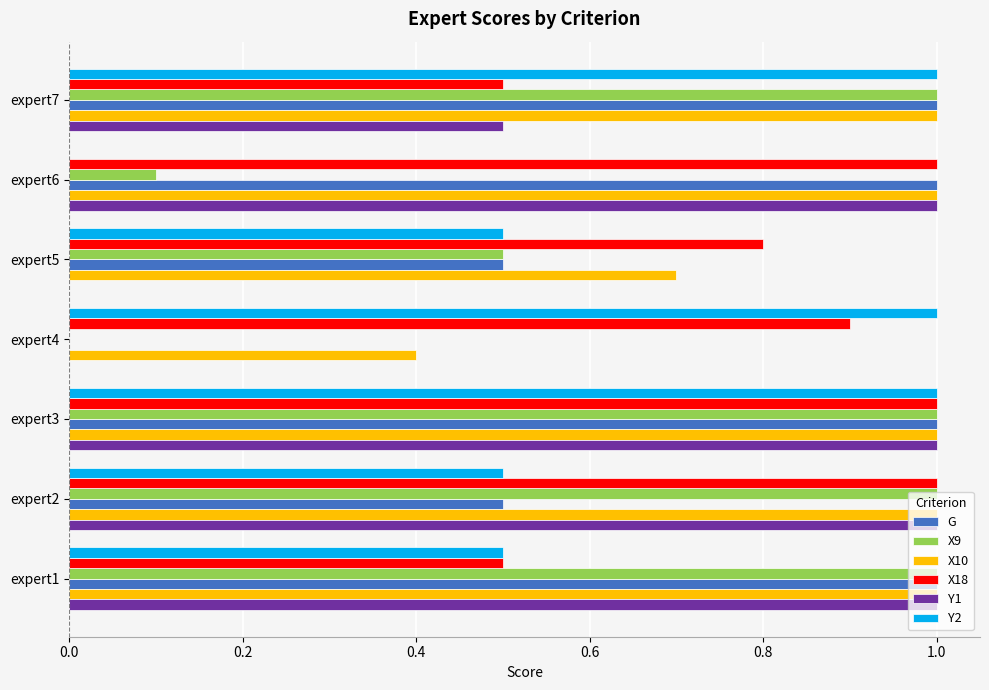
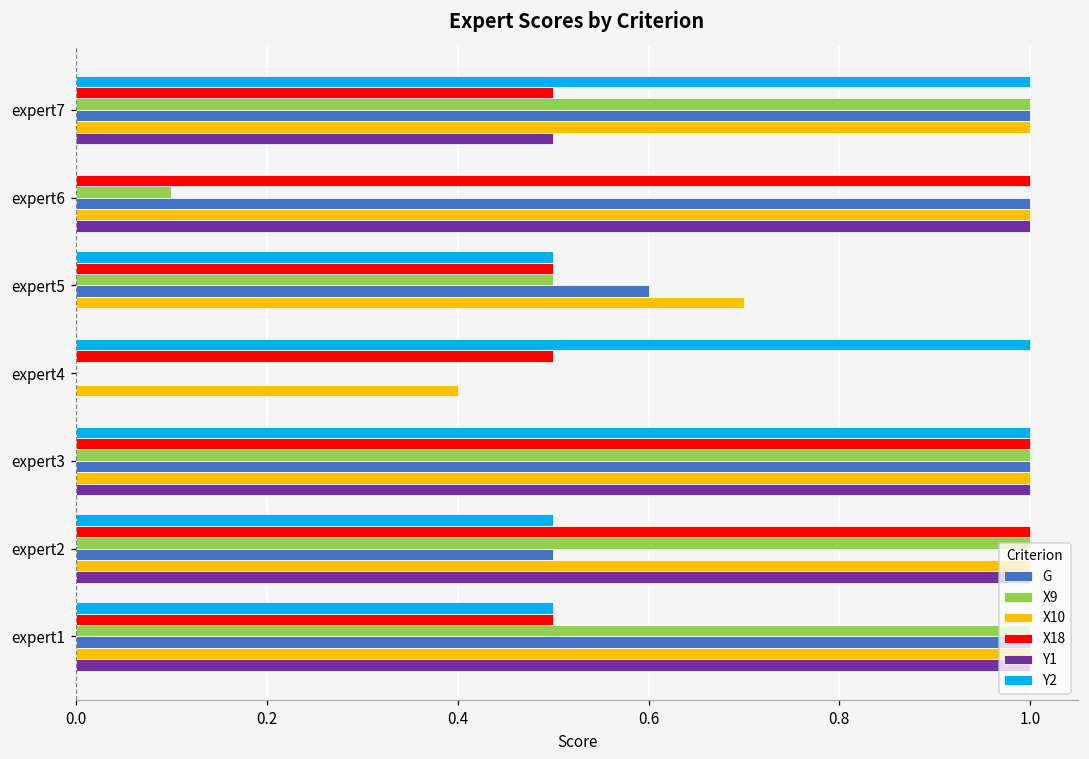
X18, expert5: 0.8 -> 0.5
G, expert5: 0.5 -> 0.6
X18, expert4: 0.9 -> 0.5
